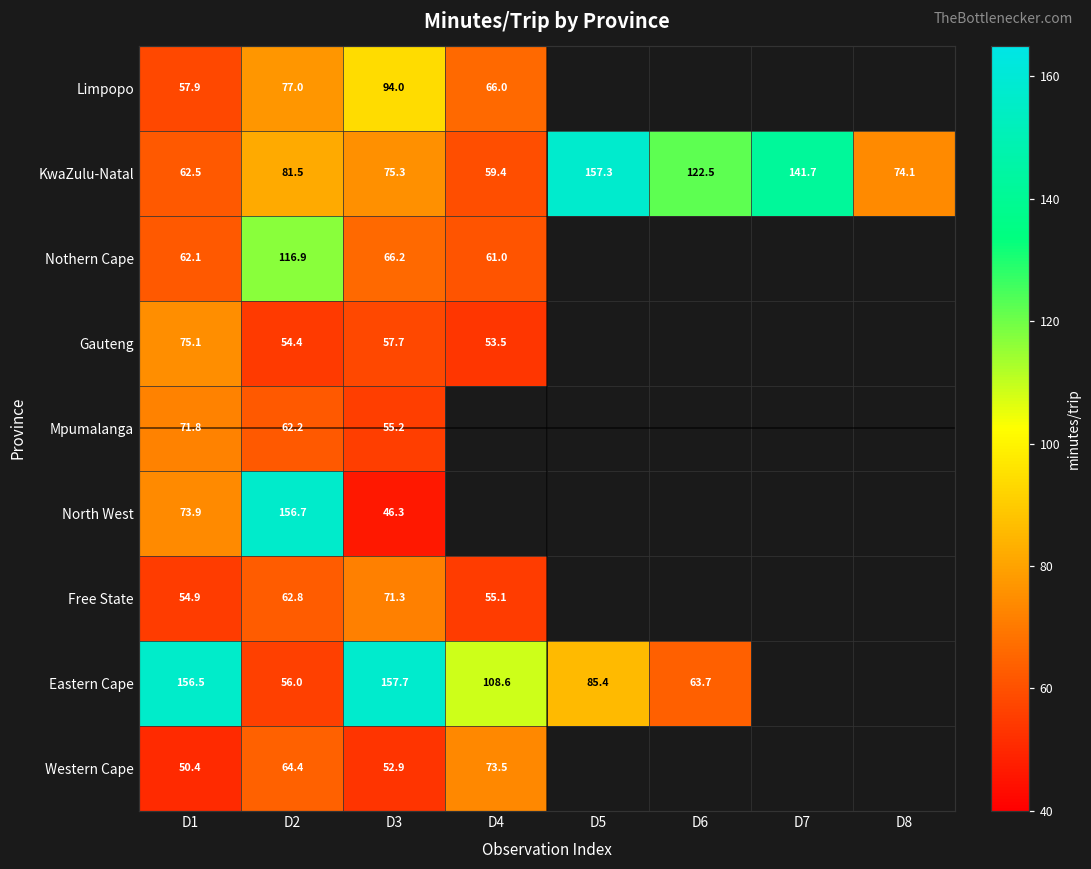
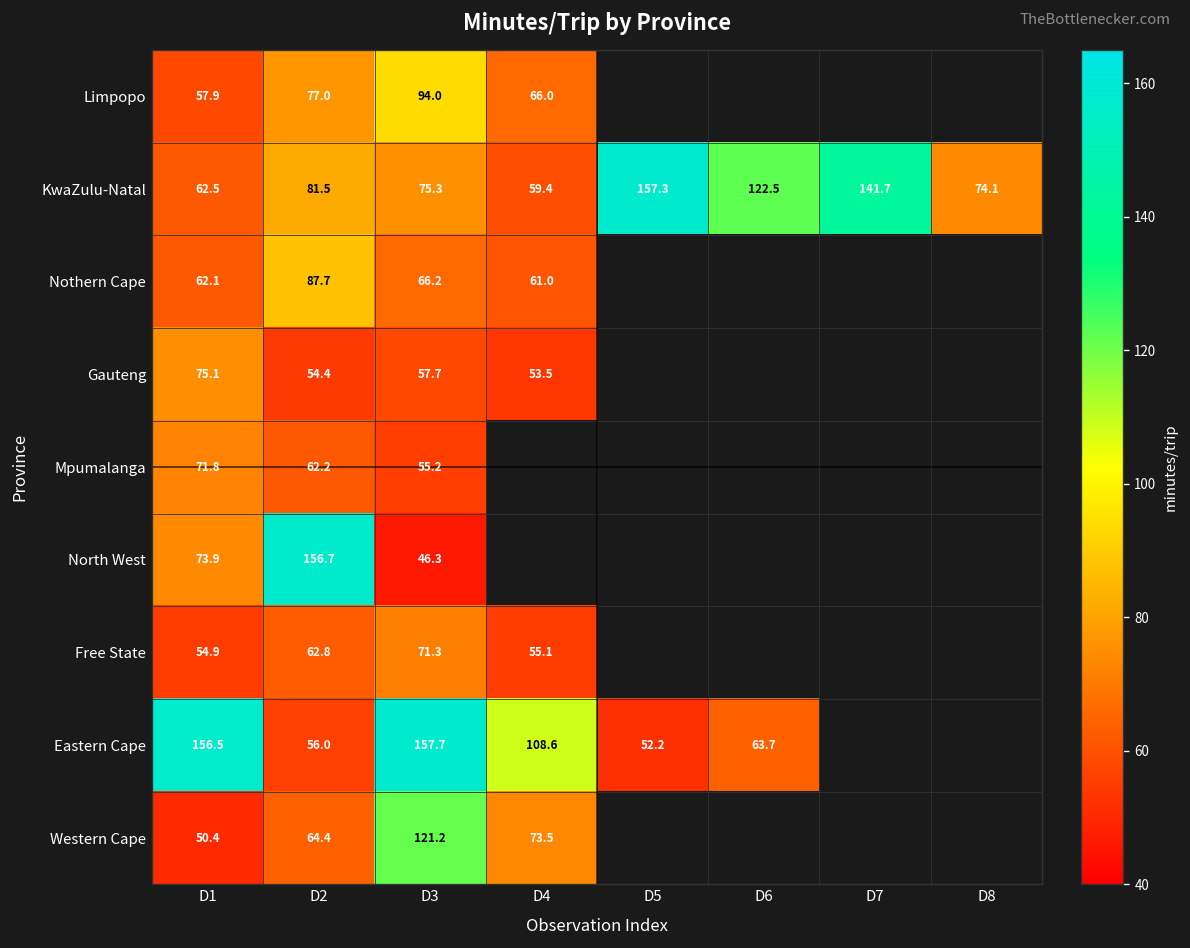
Nothern Cape, D2: 116.9 -> 87.7
Eastern Cape, D5: 85.4 -> 52.2
Western Cape, D3: 52.9 -> 121.2
